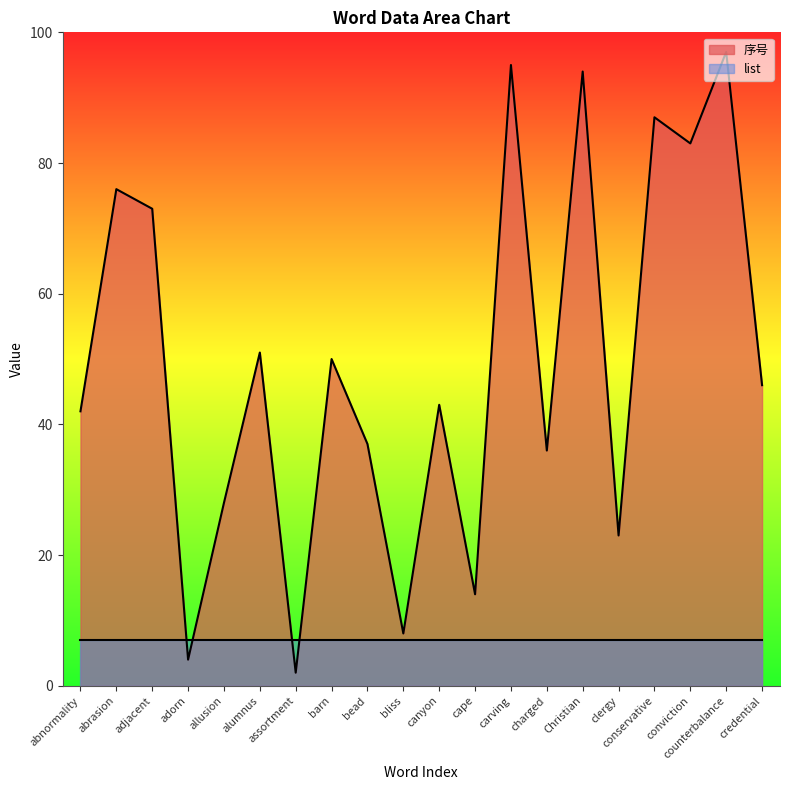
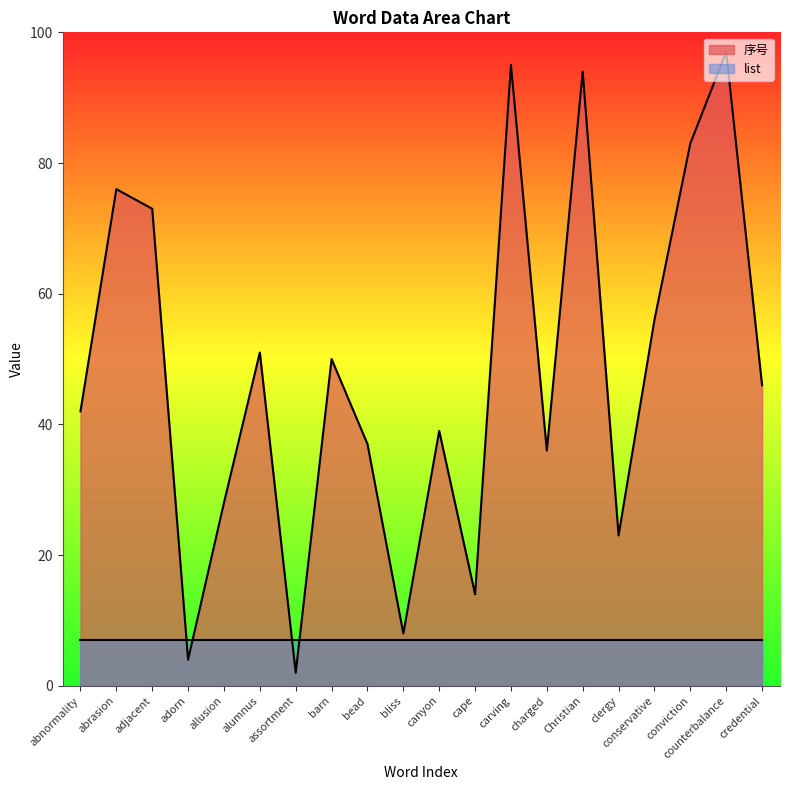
序号, canyon: 43 -> 39
序号, conservative: 87 -> 56
